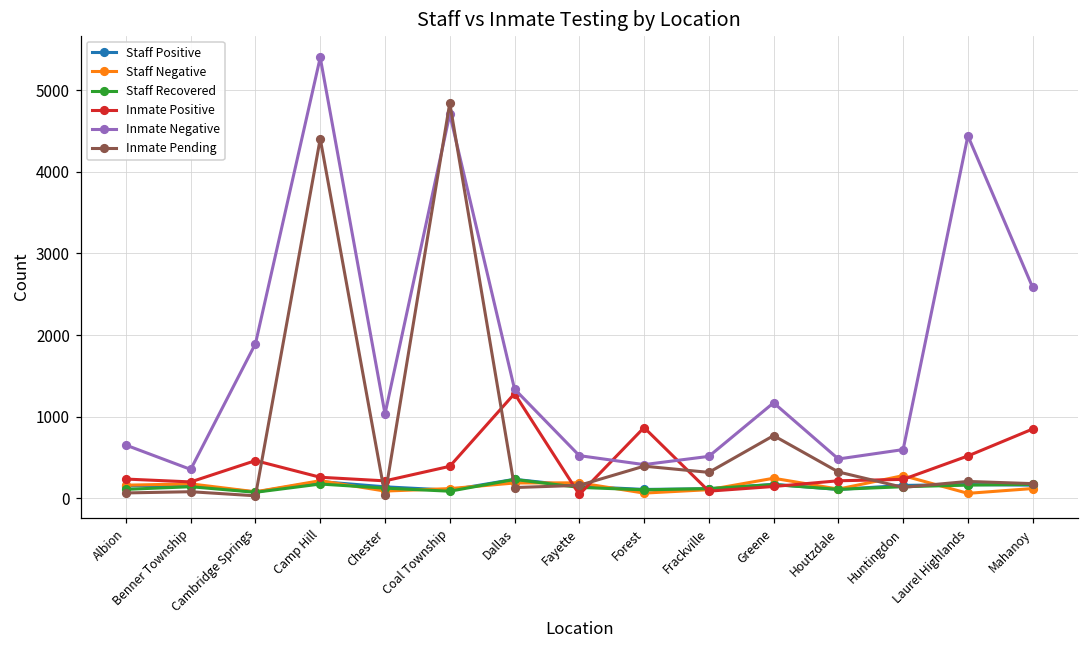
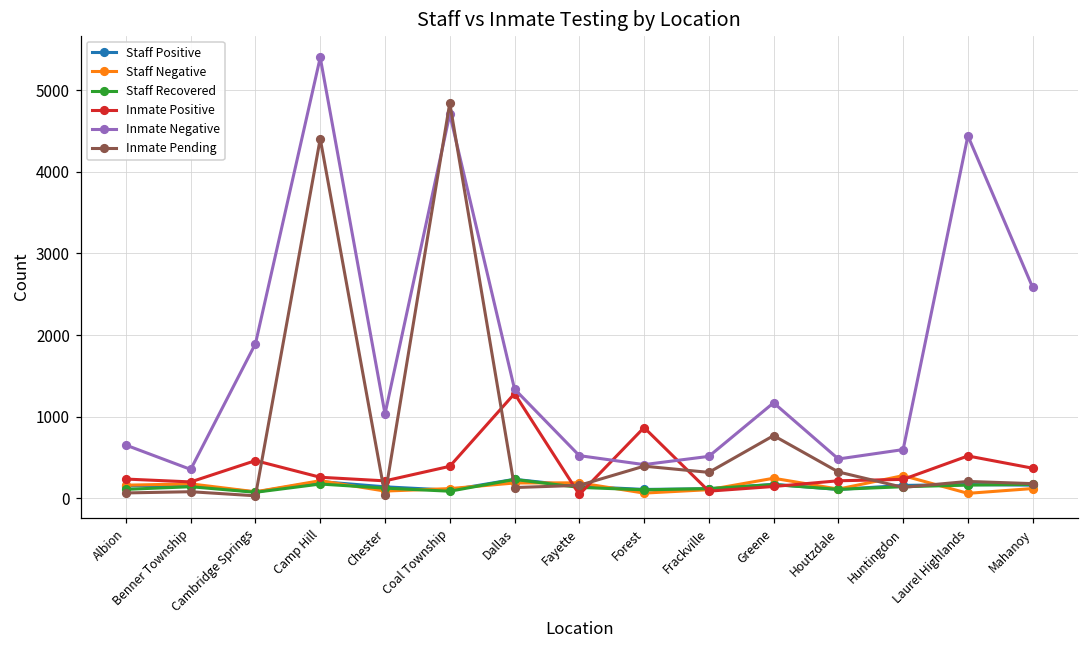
Inmate Positive, Mahanoy: 800 -> 400
